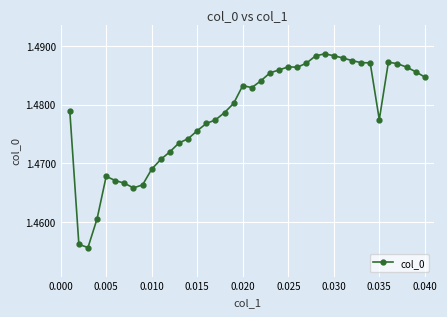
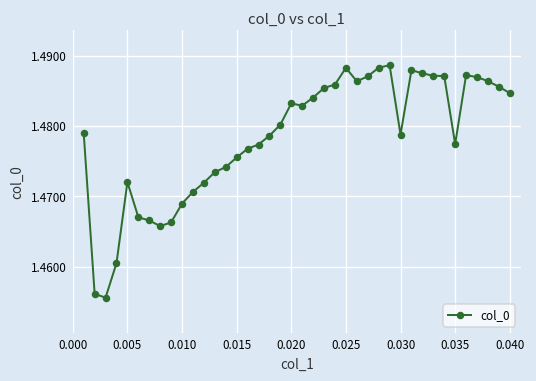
0.005: 1.468 -> 1.472
0.025: 1.486 -> 1.488
0.030: 1.488 -> 1.479
